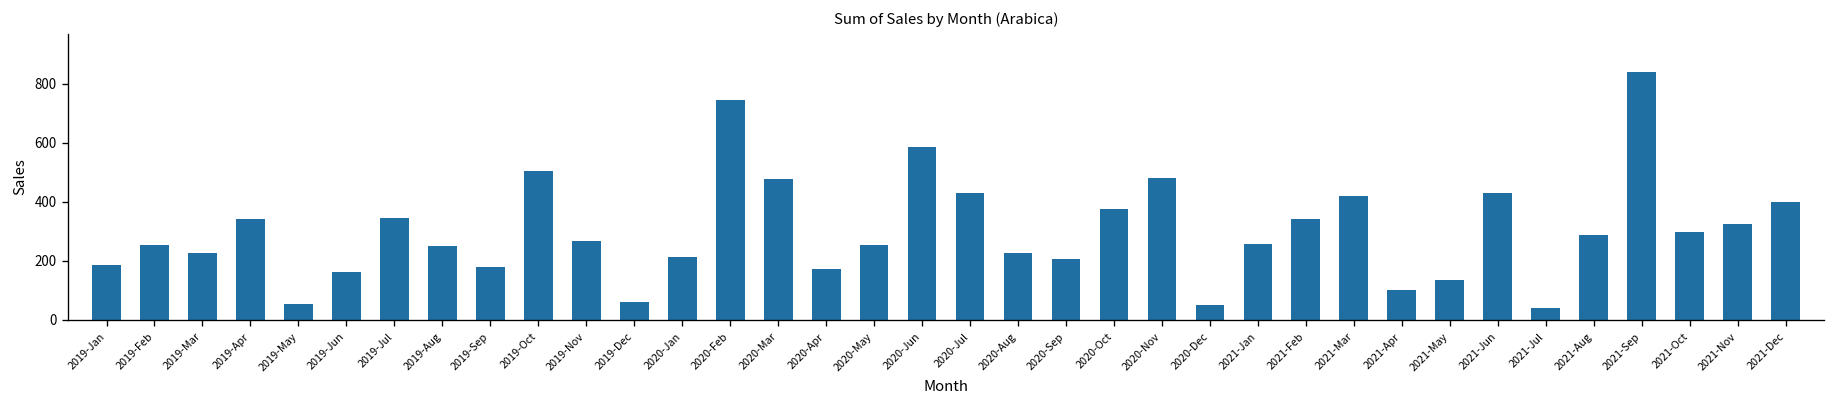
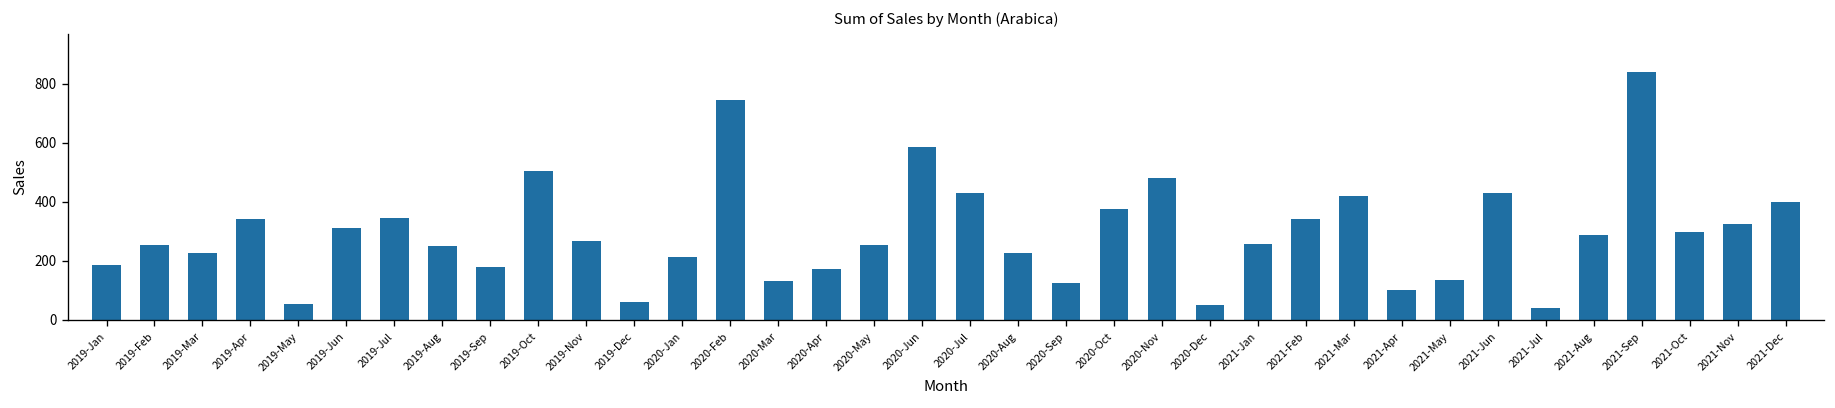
2019-Jun: 160 -> 310
2020-Mar: 480 -> 130
2020-Sep: 210 -> 130
